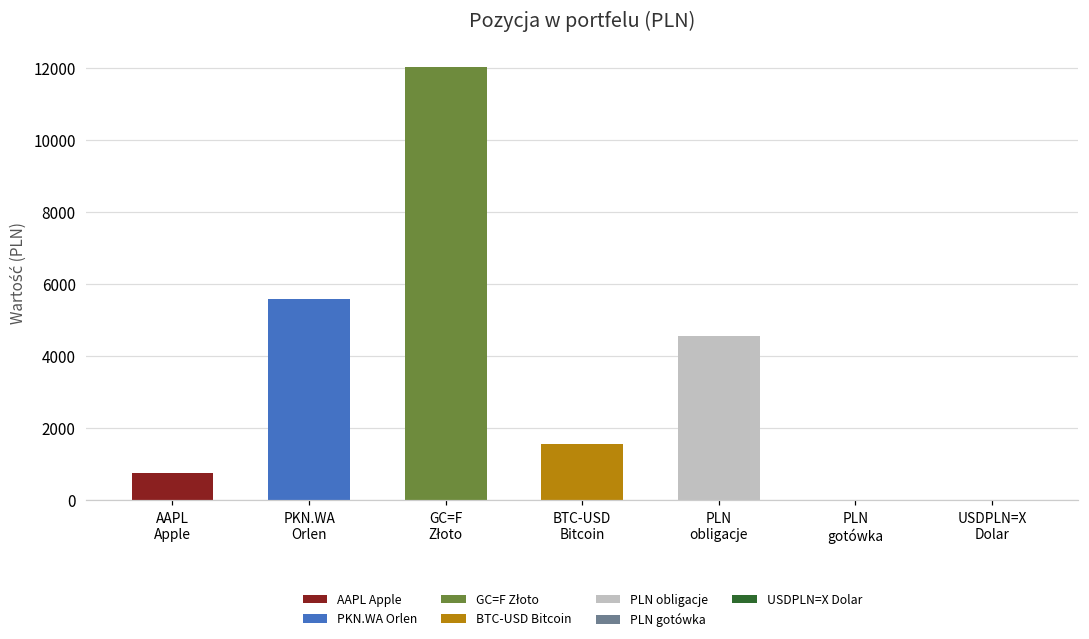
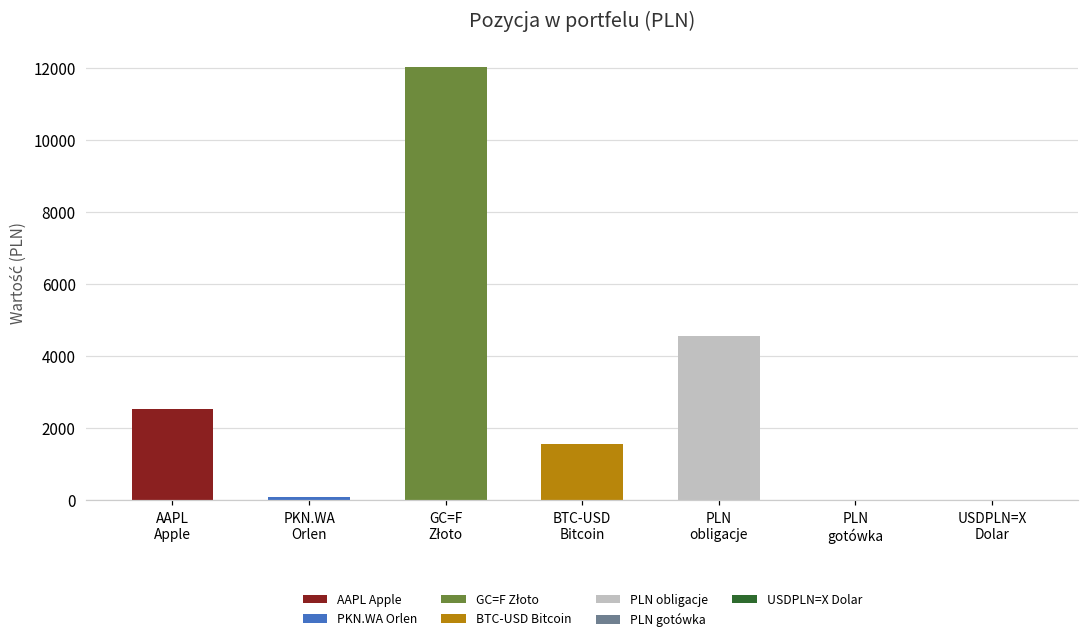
AAPL Apple: 800 -> 2500
PKN.WA Orlen: 5600 -> 100
